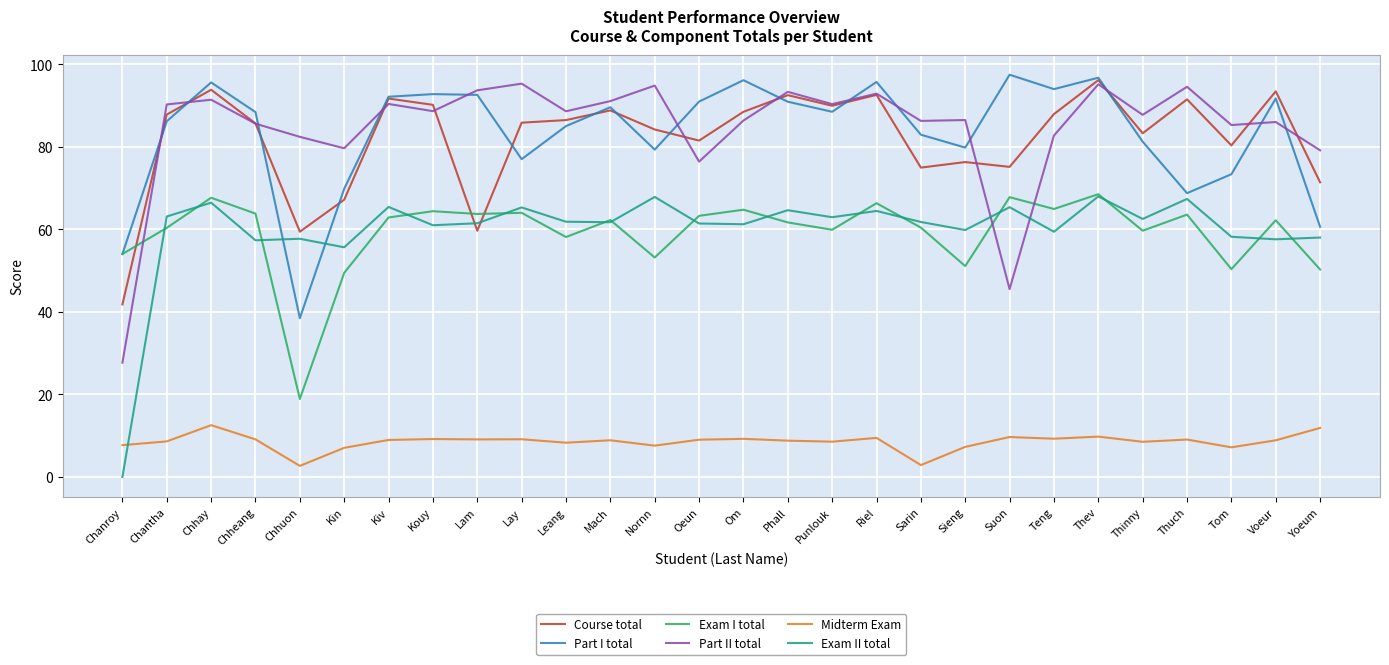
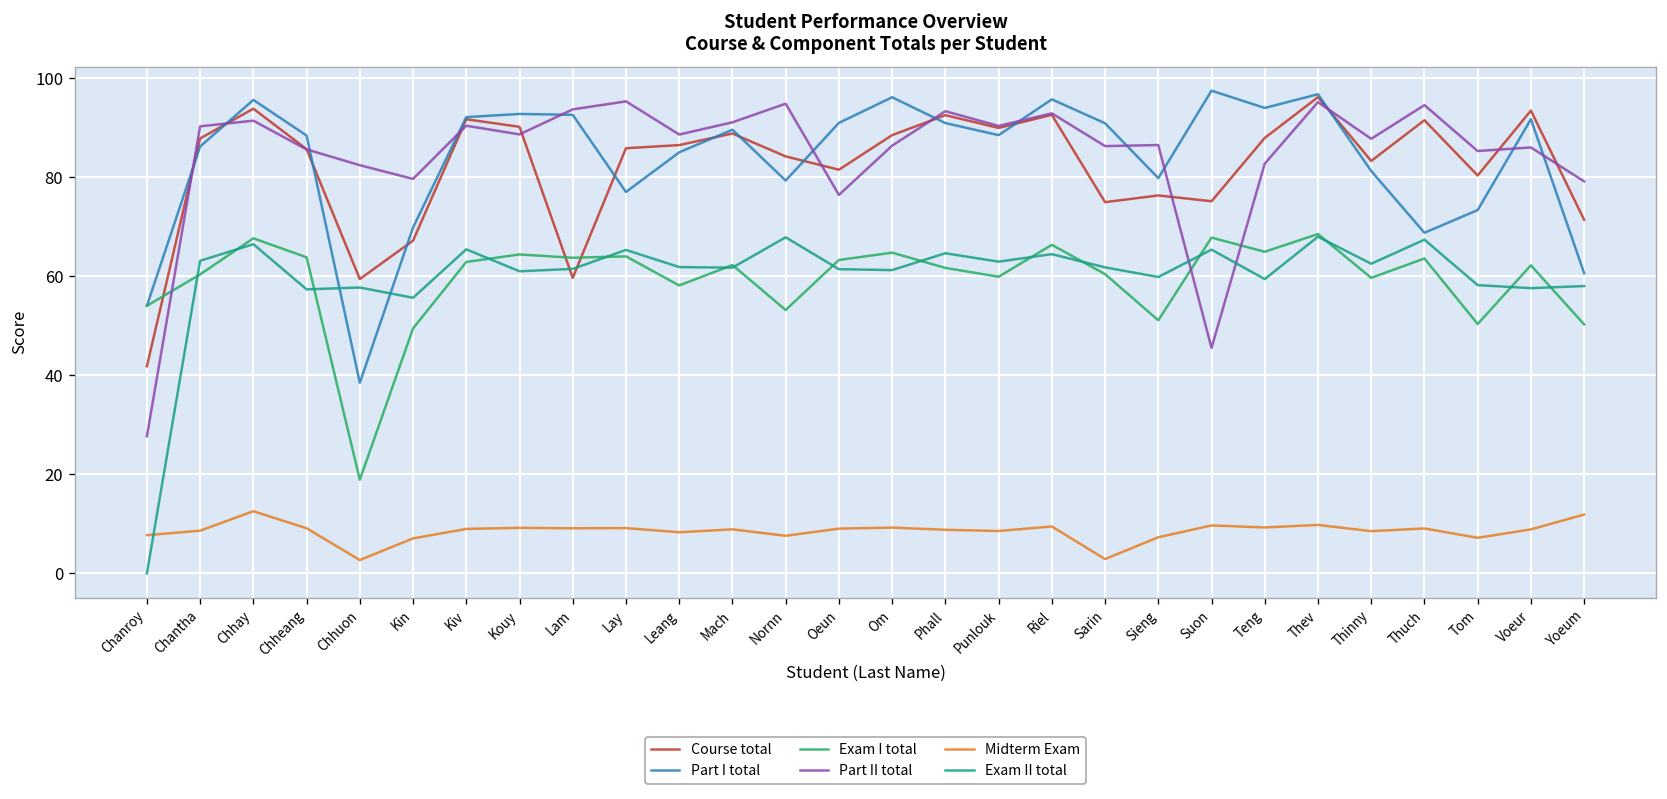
Part I total, Sarin: 83 -> 91
